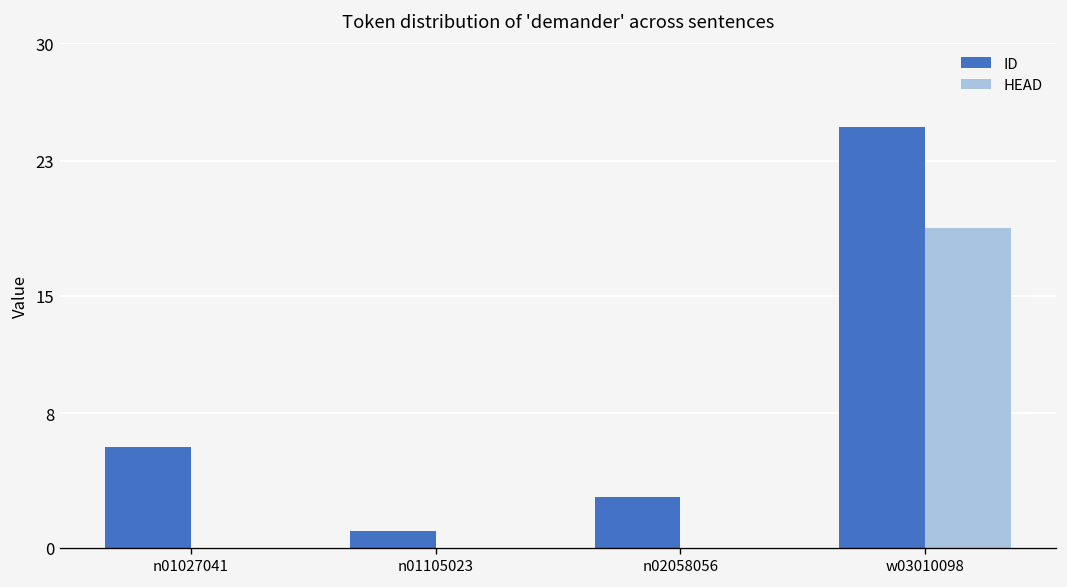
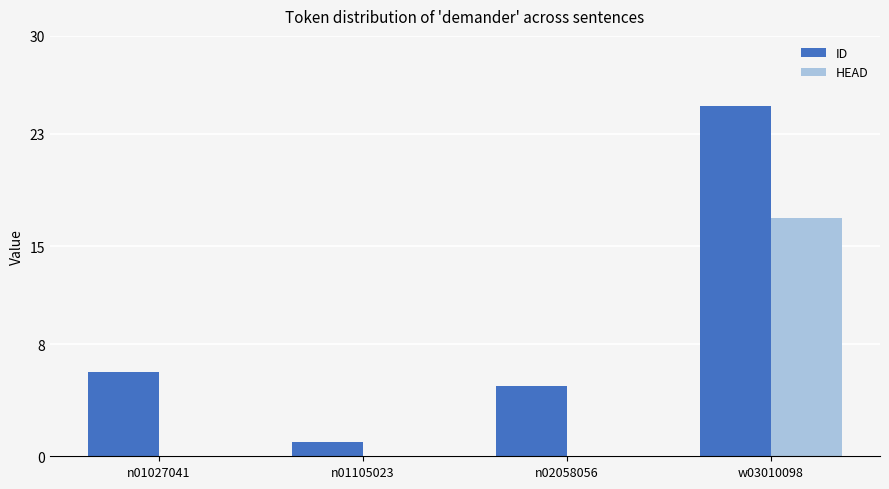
ID, n02058056: 3 -> 5
HEAD, w03010098: 19 -> 17
